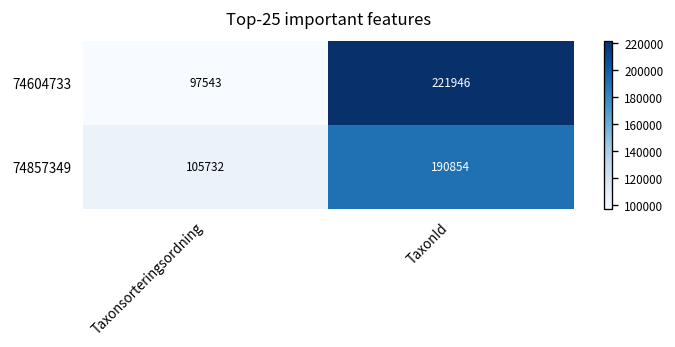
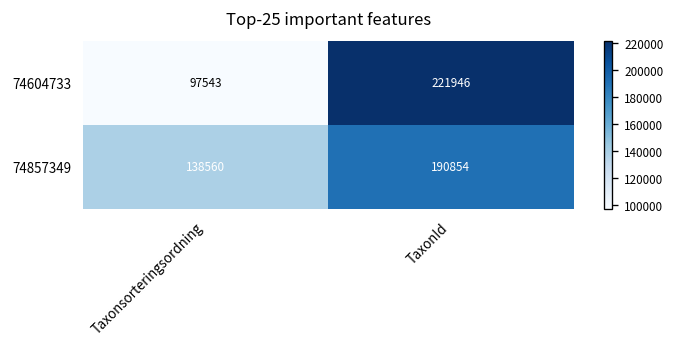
74857349, Taxonsorteringsordning: 105732 -> 138560
